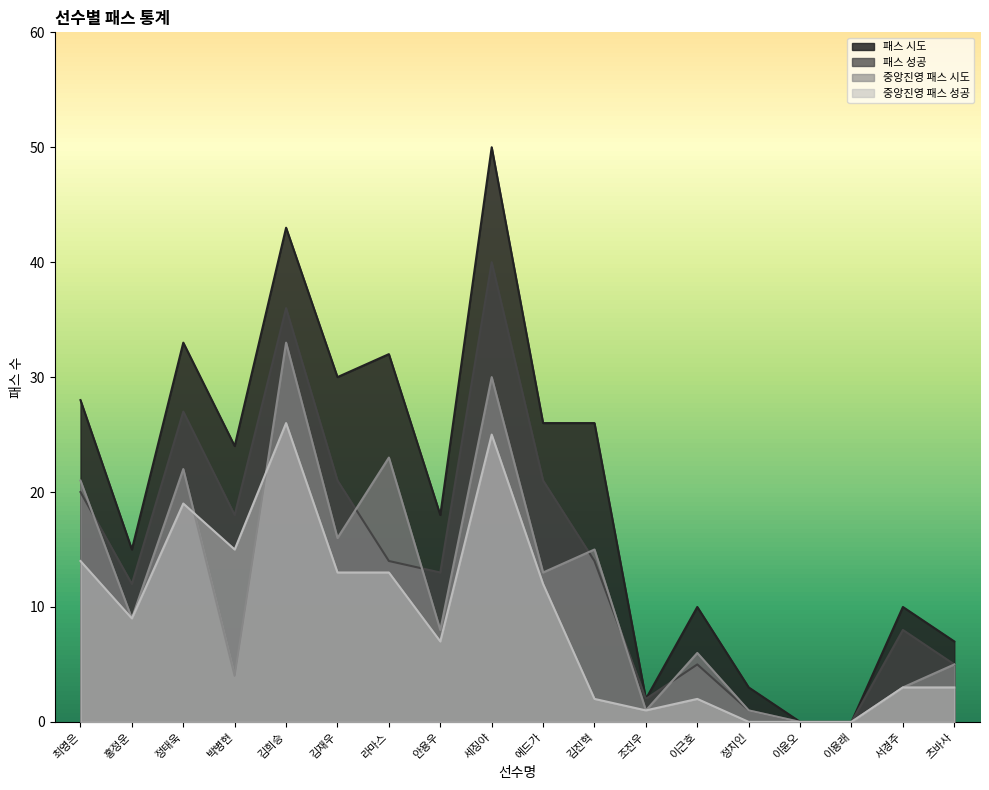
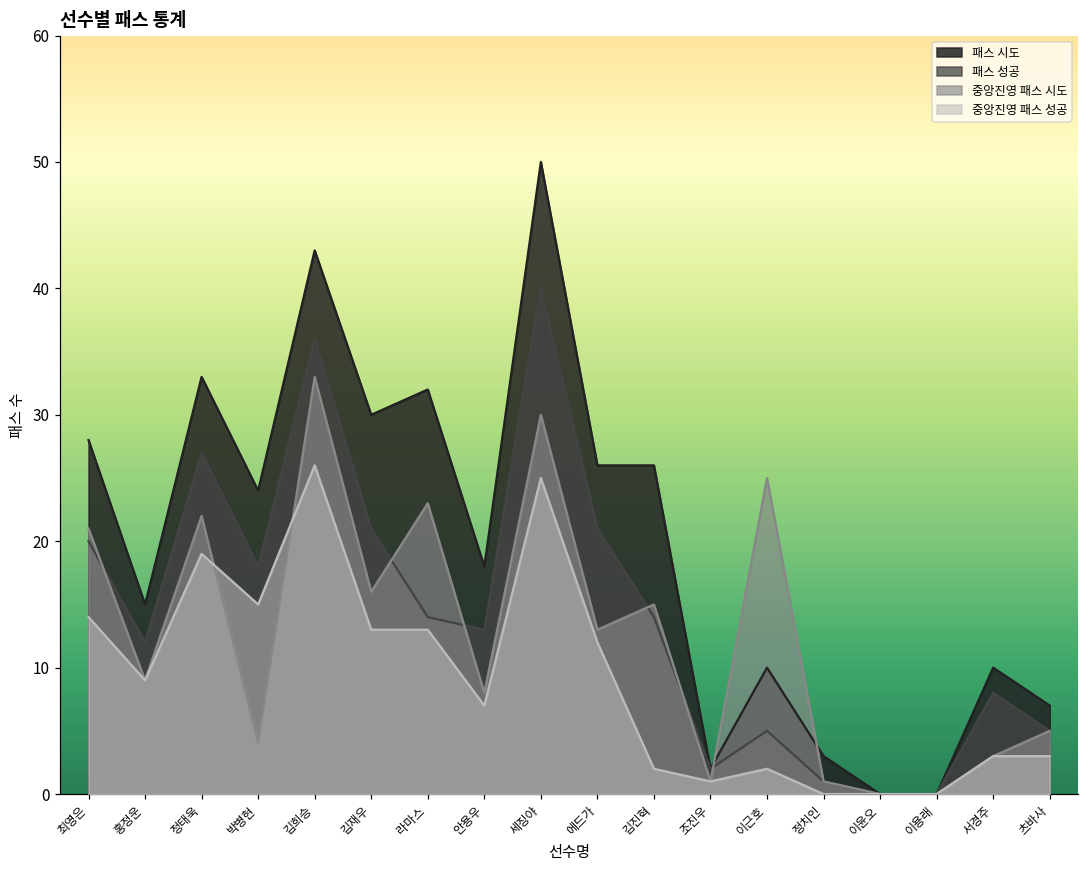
중앙진영 패스 시도, 이근호: 6 -> 25
